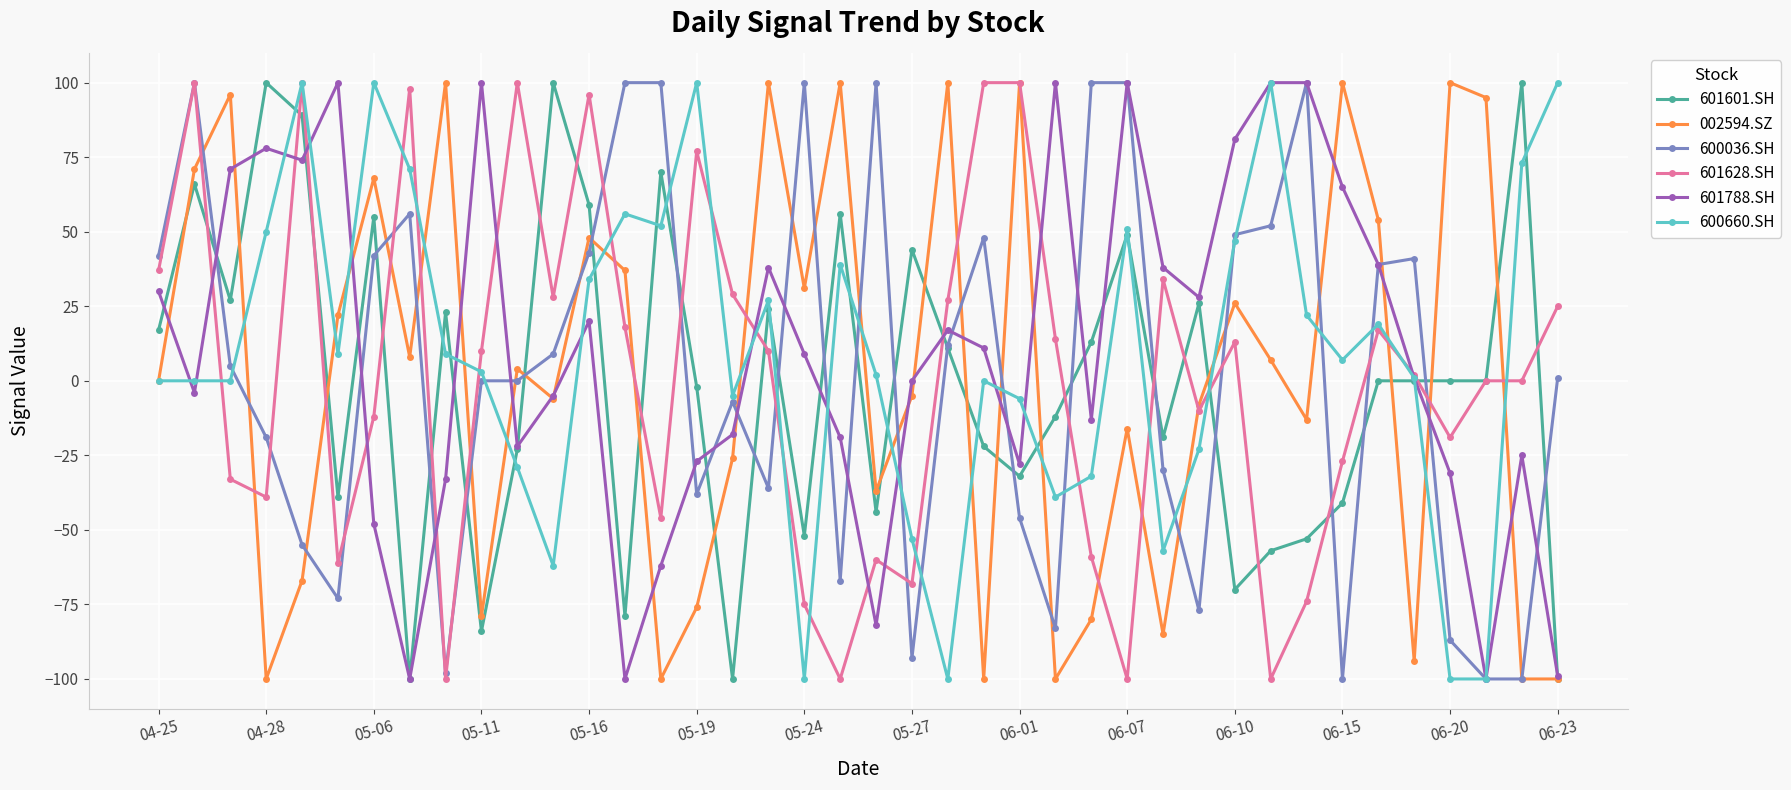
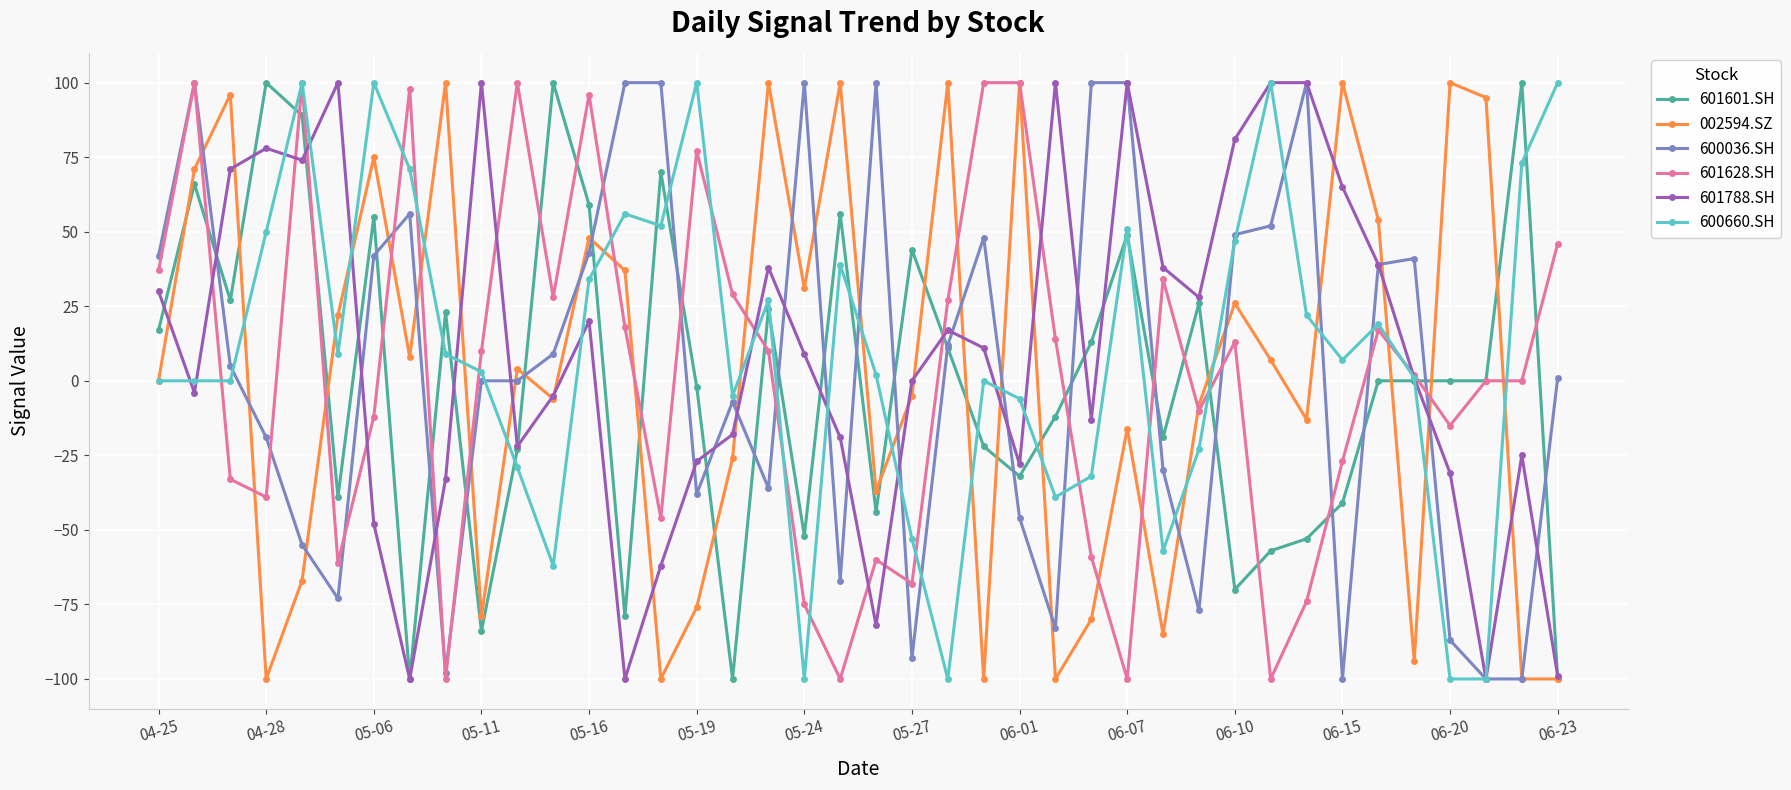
002594.SZ, 05-06: 68 -> 75
601628.SH, 06-20: -19 -> -15
601628.SH, 06-23: 25 -> 46
